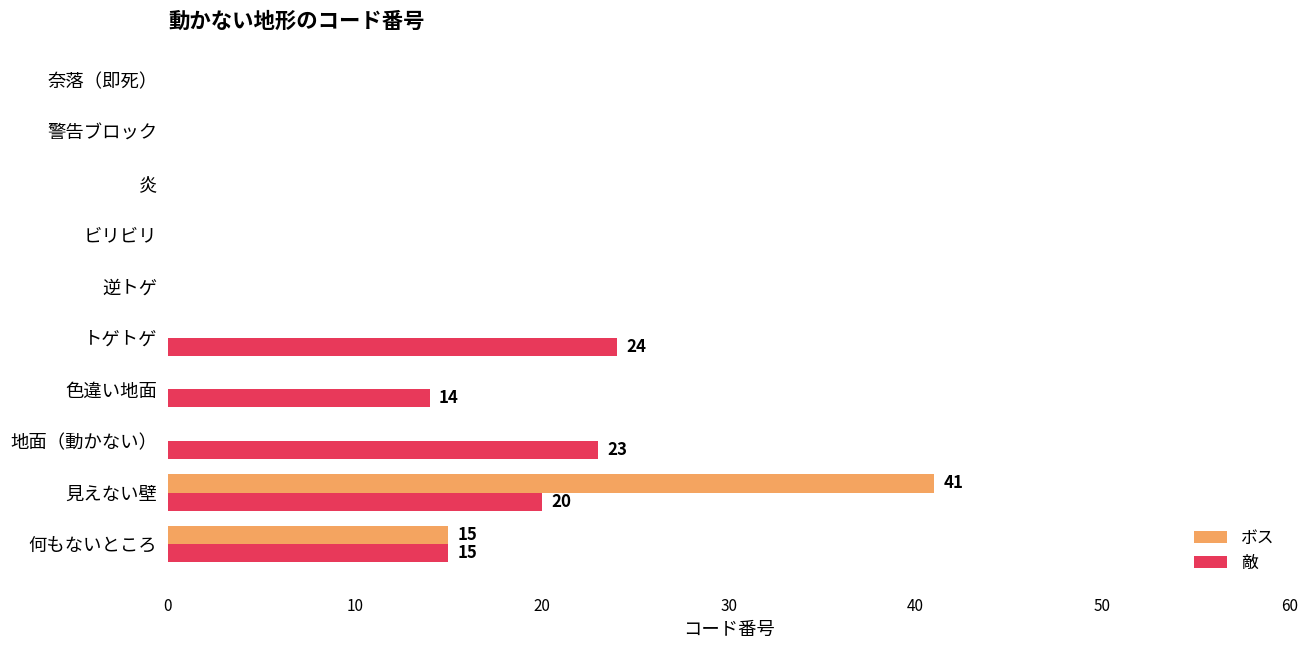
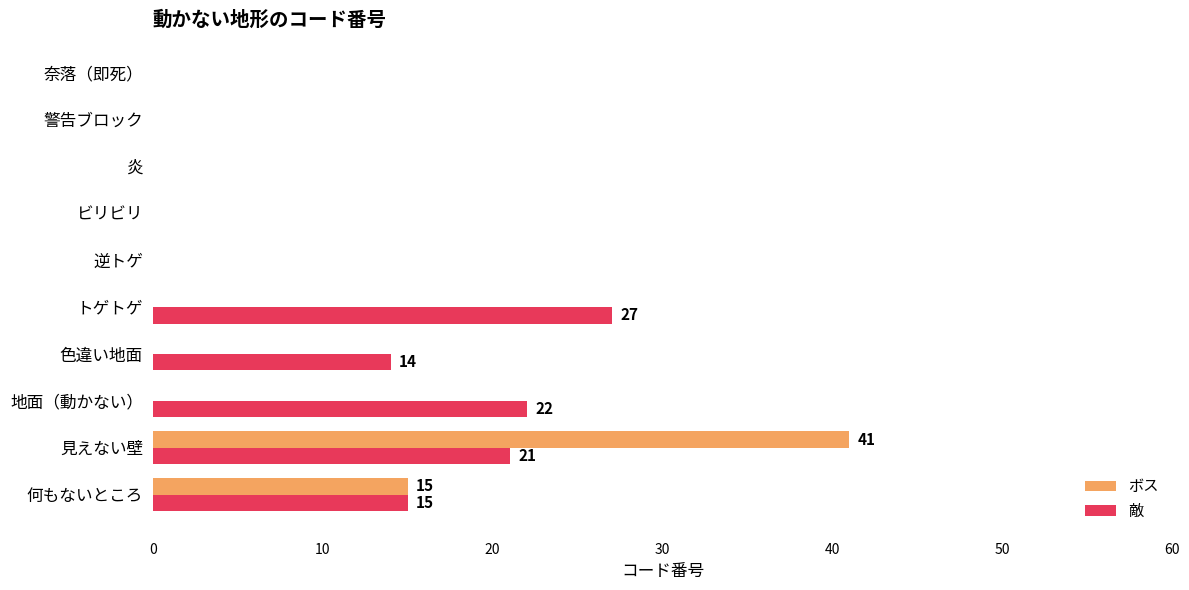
敵, トゲトゲ: 24 -> 27
敵, 地面（動かない）: 23 -> 22
敵, 見えない壁: 20 -> 21
